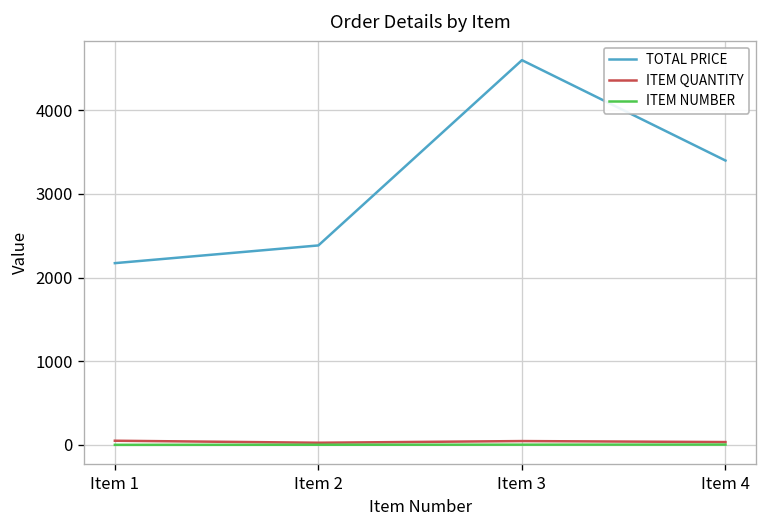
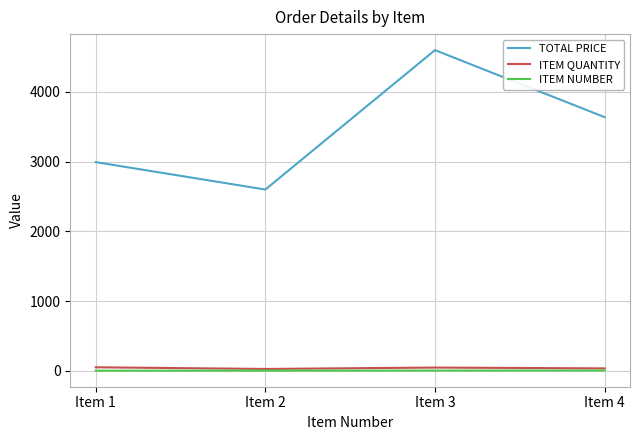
TOTAL PRICE, Item 1: 2200 -> 3000
TOTAL PRICE, Item 2: 2400 -> 2600
TOTAL PRICE, Item 4: 3400 -> 3600
